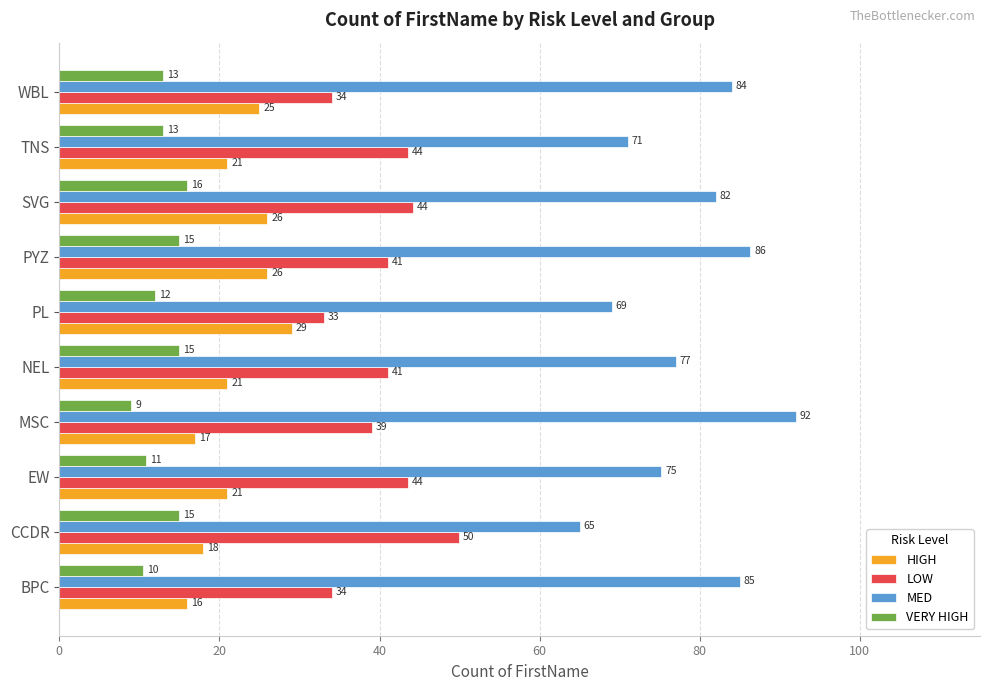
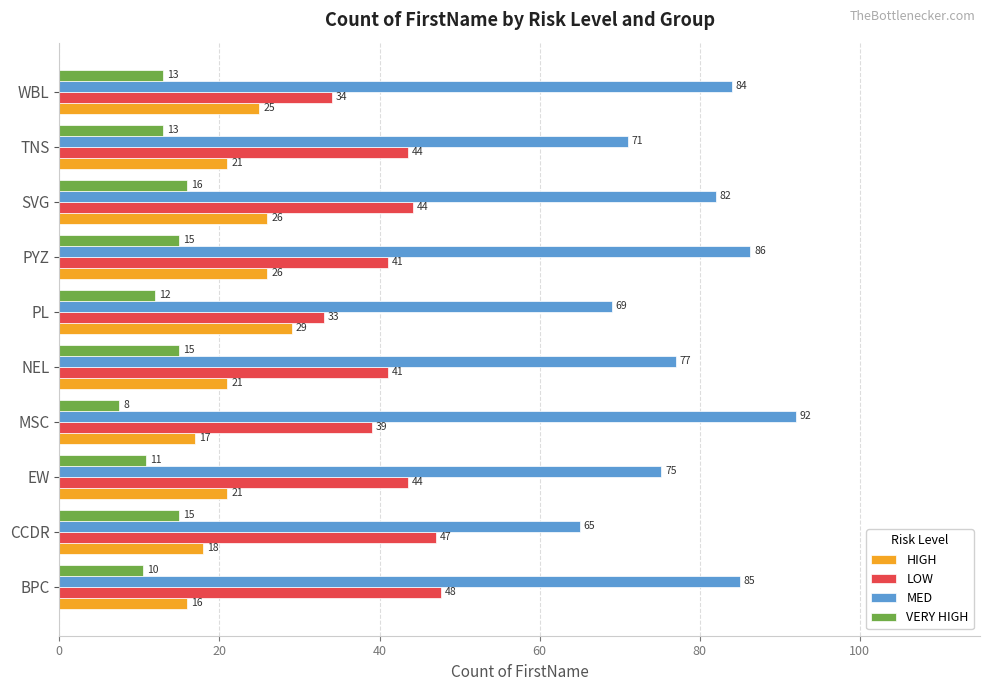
VERY HIGH, MSC: 9 -> 8
LOW, CCDR: 50 -> 47
LOW, BPC: 34 -> 48
